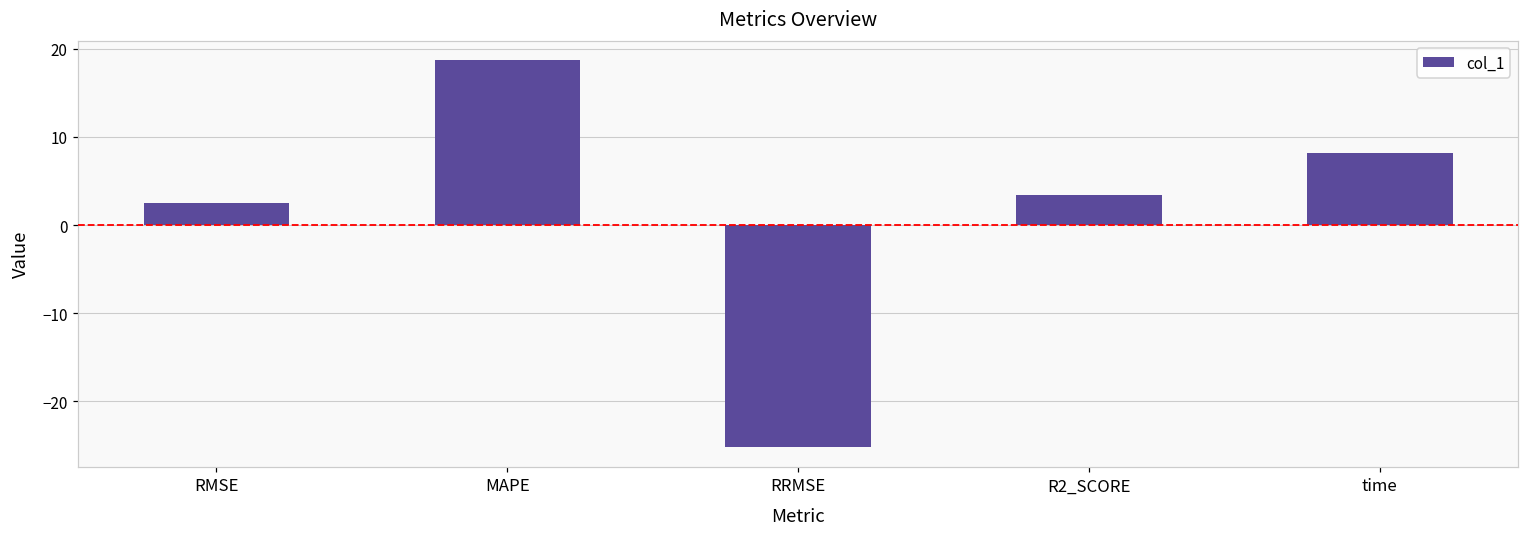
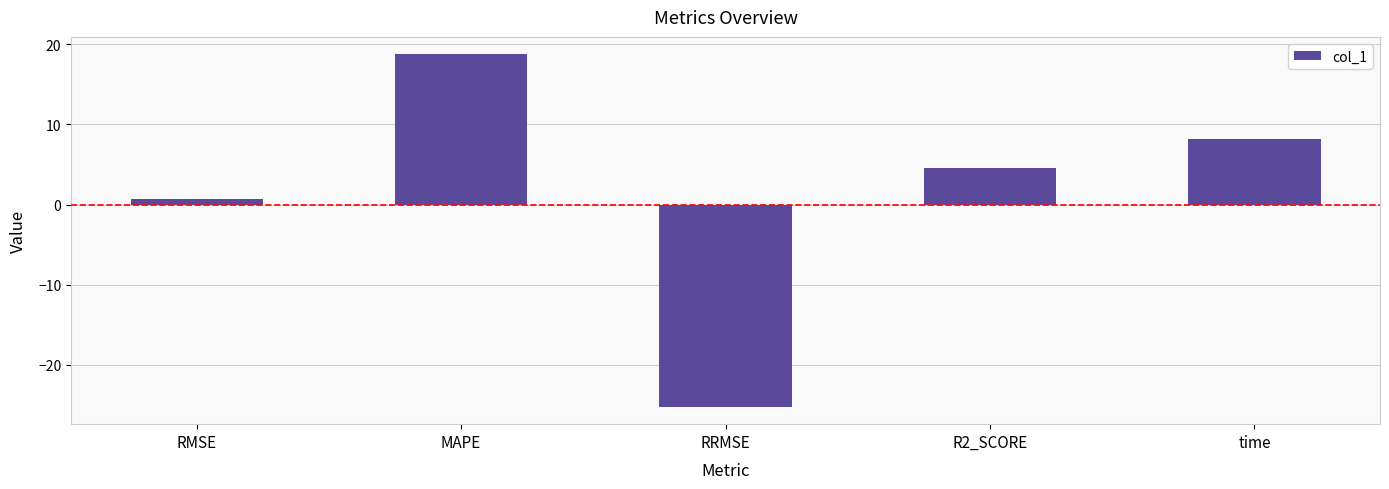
RMSE: 2 -> 1
R2_SCORE: 3 -> 5
